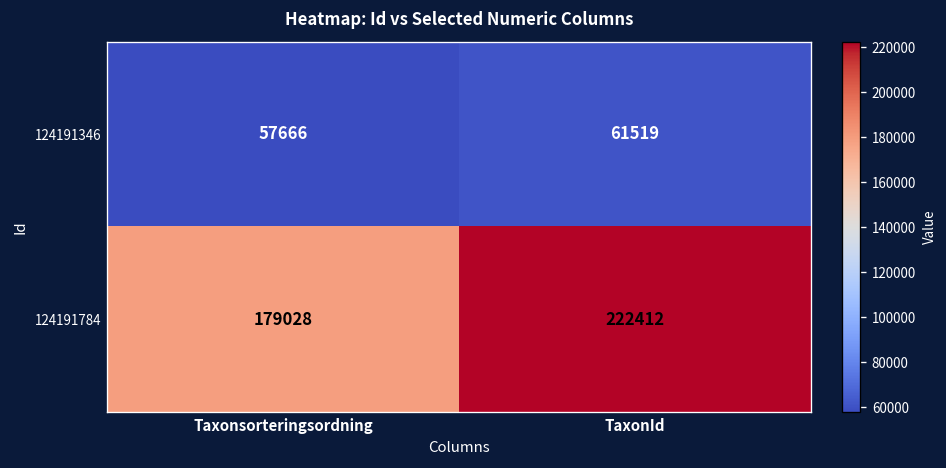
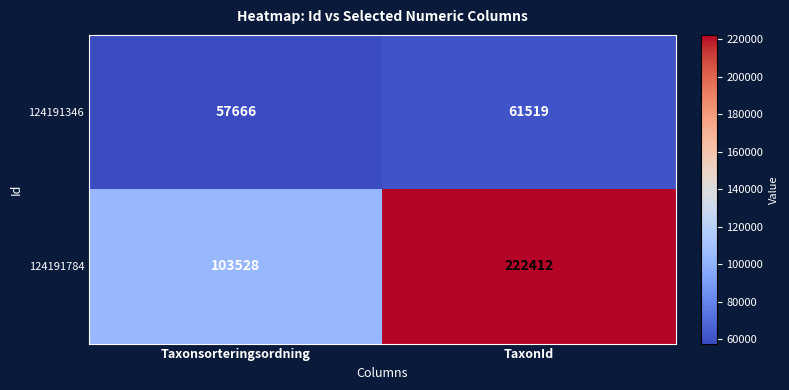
124191784, Taxonsorteringsordning: 179028 -> 103528
